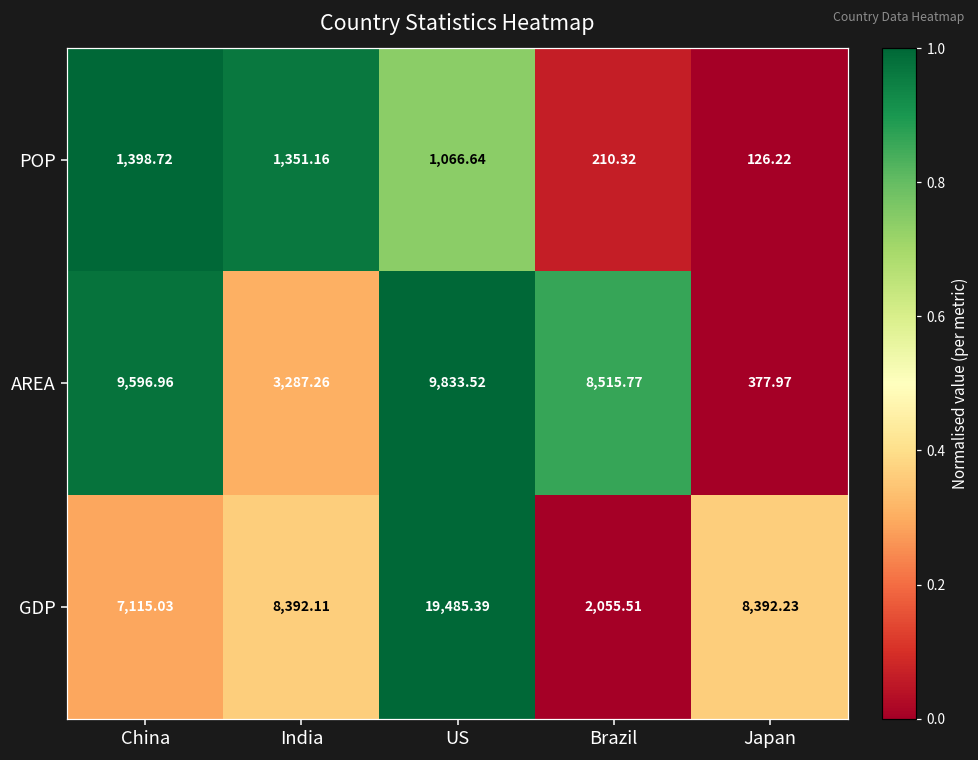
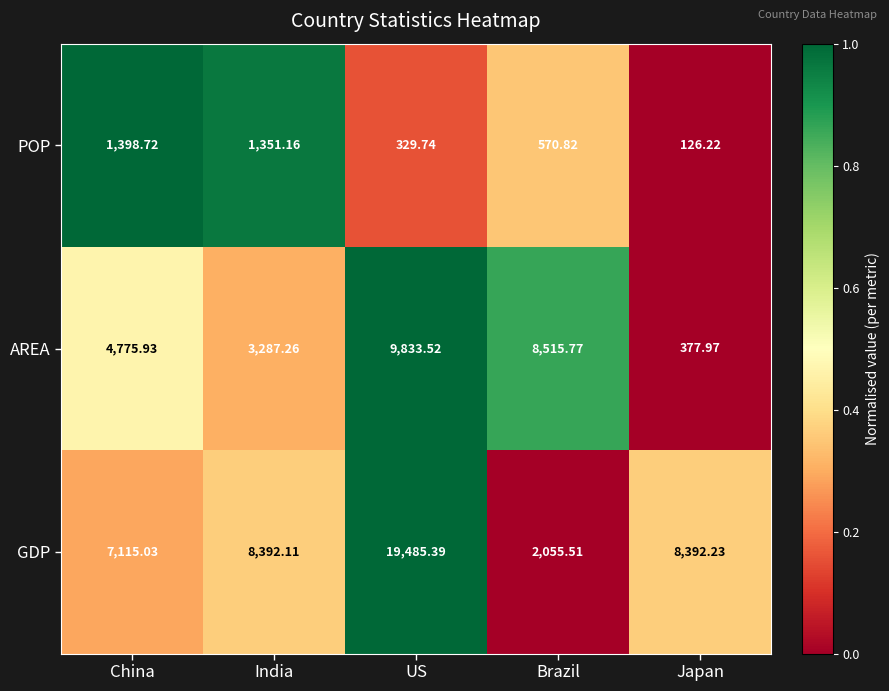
POP, US: 1,066.64 -> 329.74
POP, Brazil: 210.32 -> 570.82
AREA, China: 9,596.96 -> 4,775.93
